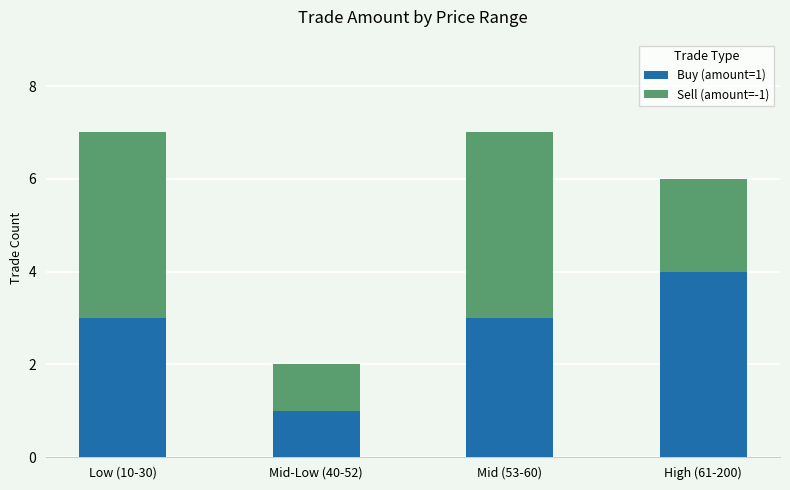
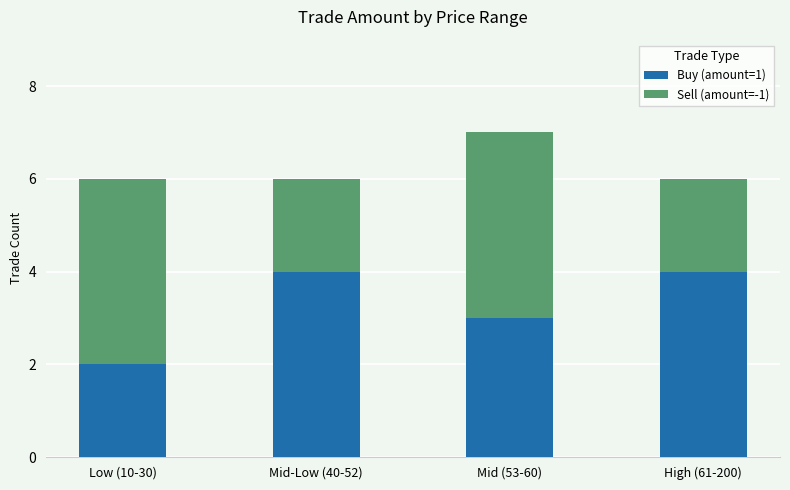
Buy (amount=1), Low (10-30): 3 -> 2
Buy (amount=1), Mid-Low (40-52): 1 -> 4
Sell (amount=-1), Mid-Low (40-52): 1 -> 2
